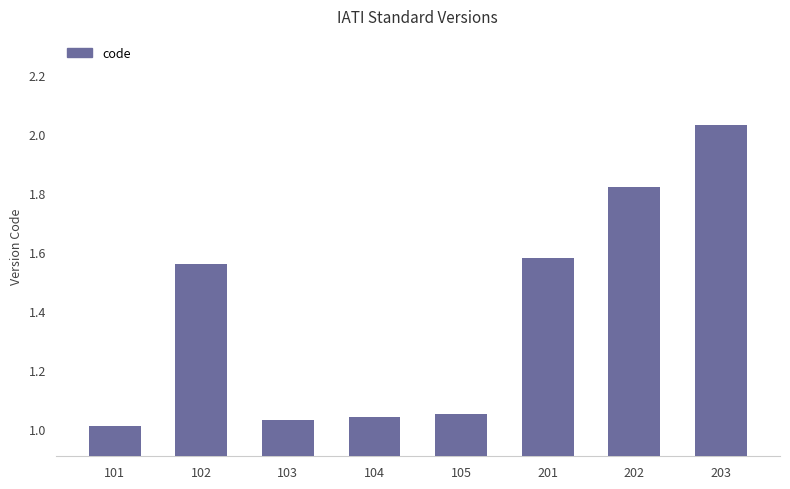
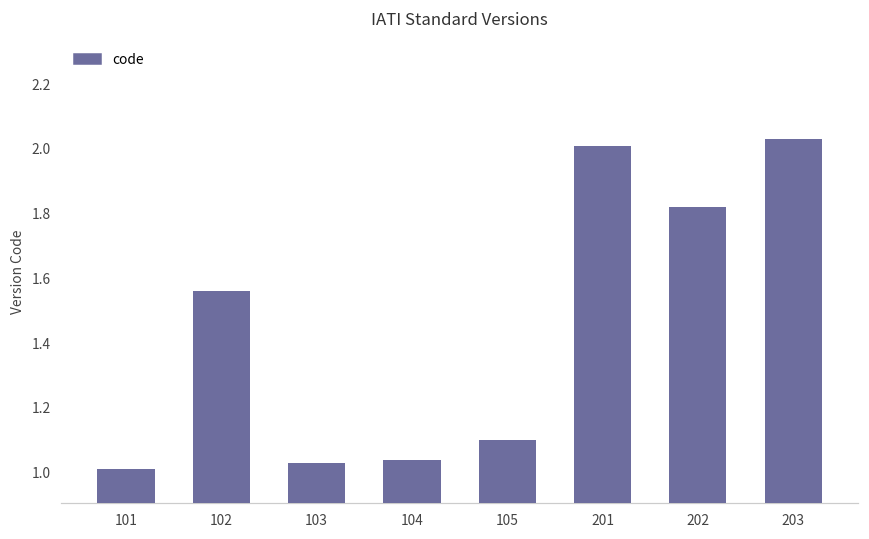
105: 1.05 -> 1.10
201: 1.58 -> 2.01
